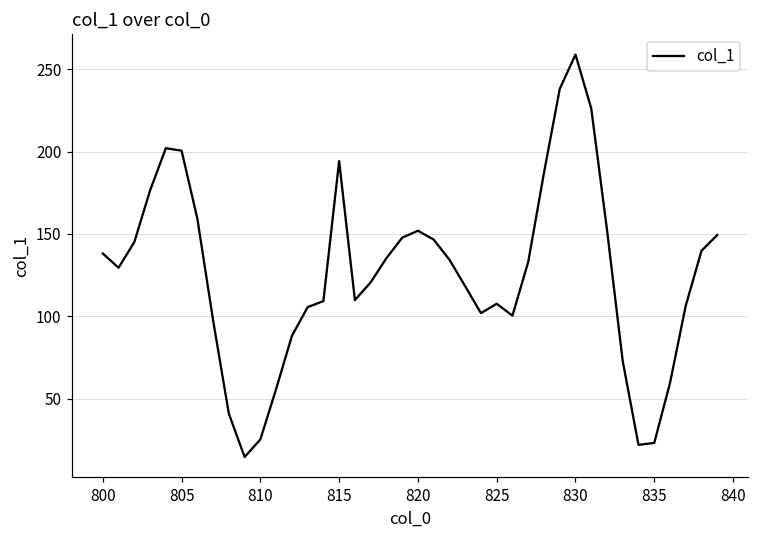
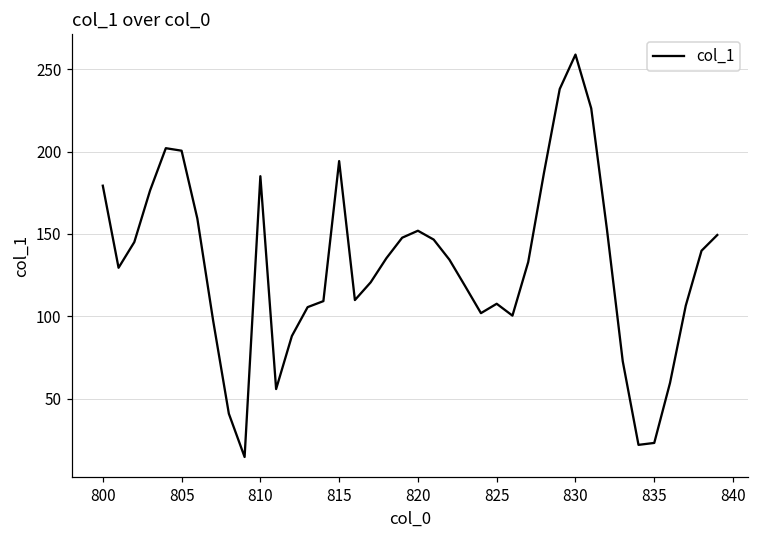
800: 138 -> 179
810: 25 -> 185
